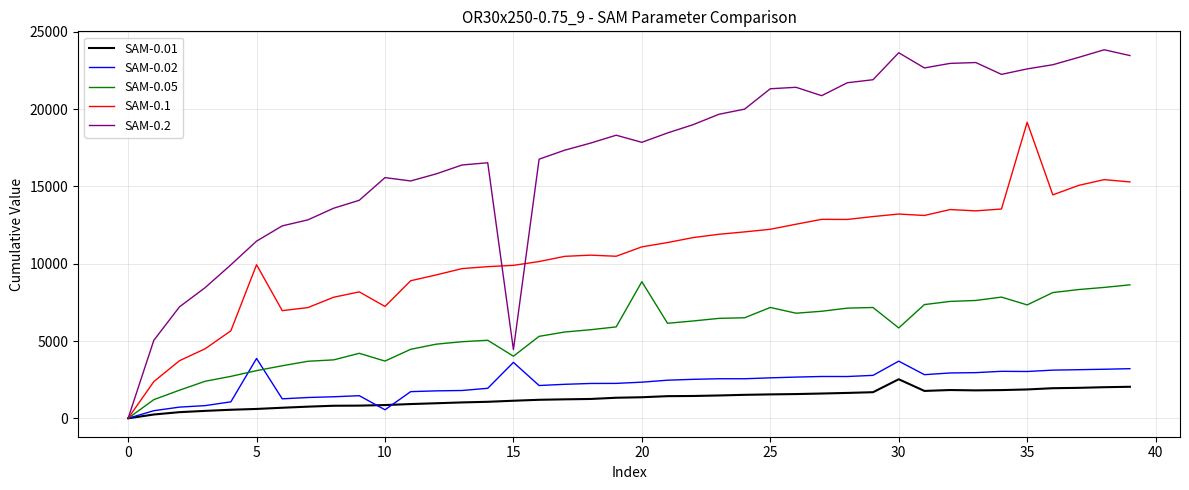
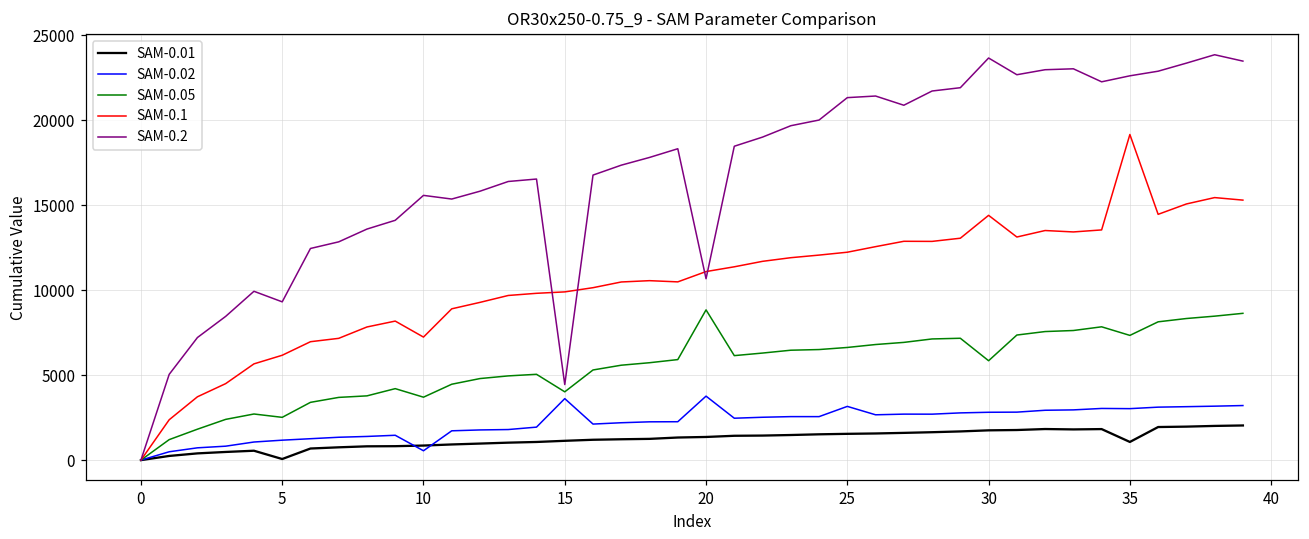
SAM-0.01, 5: 600 -> 100
SAM-0.02, 5: 3900 -> 1200
SAM-0.05, 5: 3100 -> 2500
SAM-0.1, 5: 9900 -> 6200
SAM-0.2, 5: 11500 -> 9300
SAM-0.02, 20: 2300 -> 3800
SAM-0.2, 20: 17900 -> 10700
SAM-0.02, 25: 2600 -> 3200
SAM-0.05, 25: 7200 -> 6600
SAM-0.01, 30: 2500 -> 1800
SAM-0.02, 30: 3700 -> 2800
SAM-0.1, 30: 13200 -> 14400
SAM-0.01, 35: 1900 -> 1100
